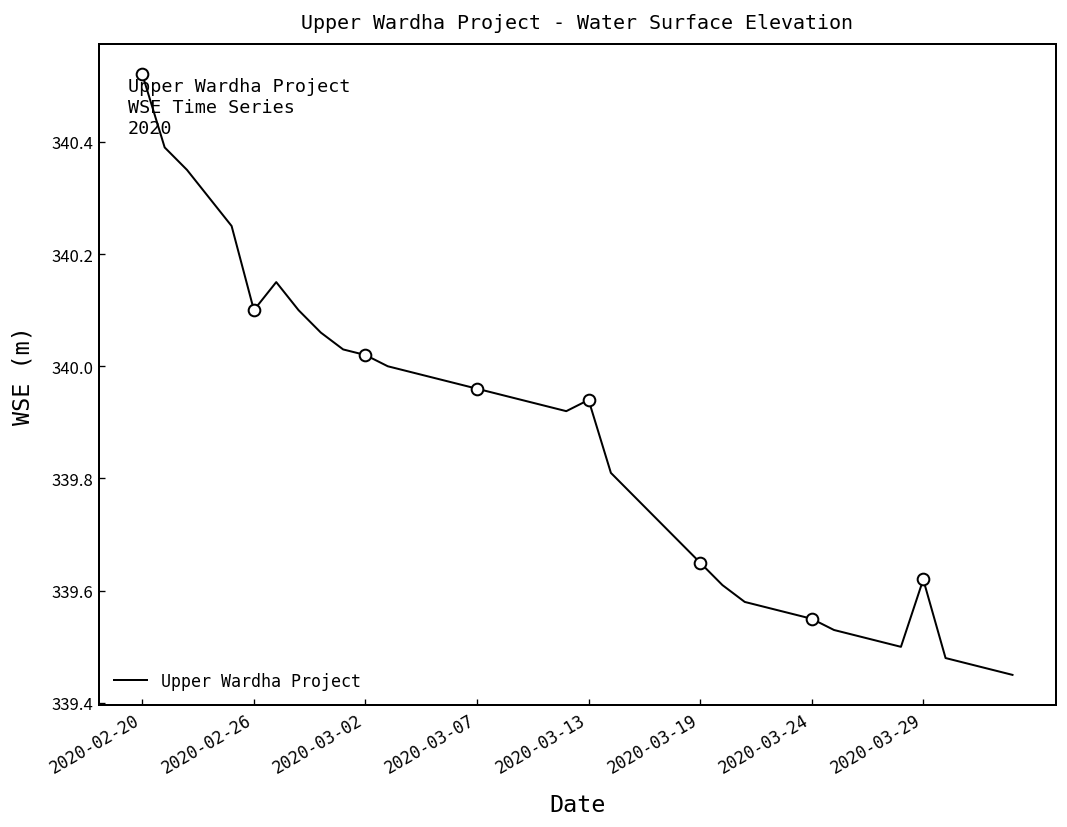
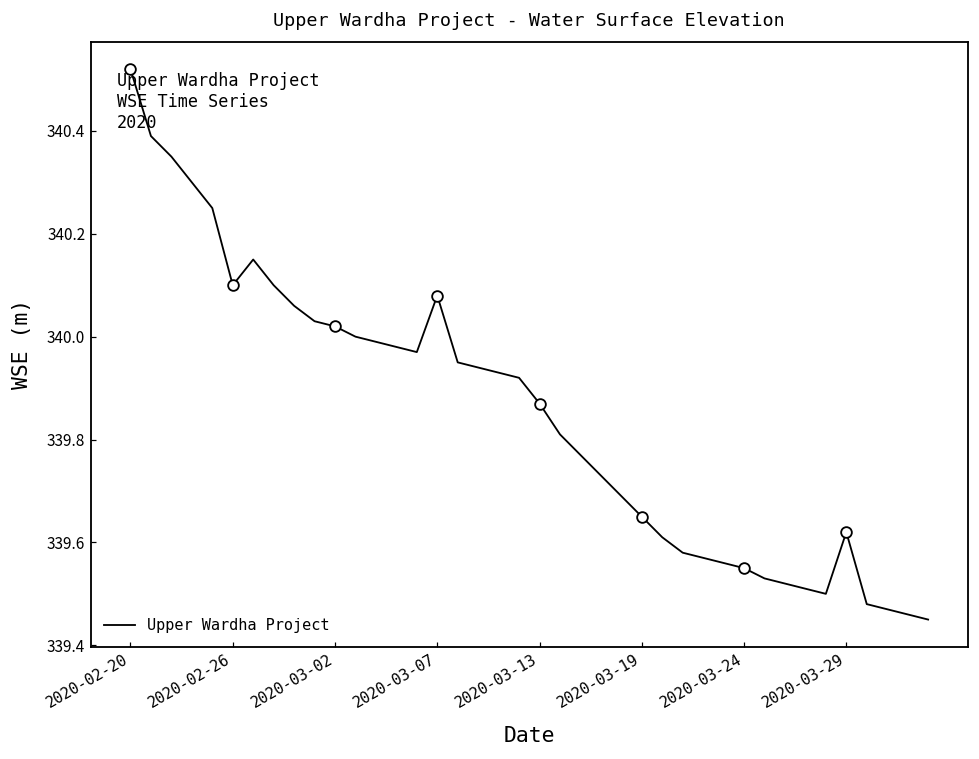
Upper Wardha Project, 2020-03-07: 339.96 -> 340.08
Upper Wardha Project, 2020-03-13: 339.94 -> 339.87
